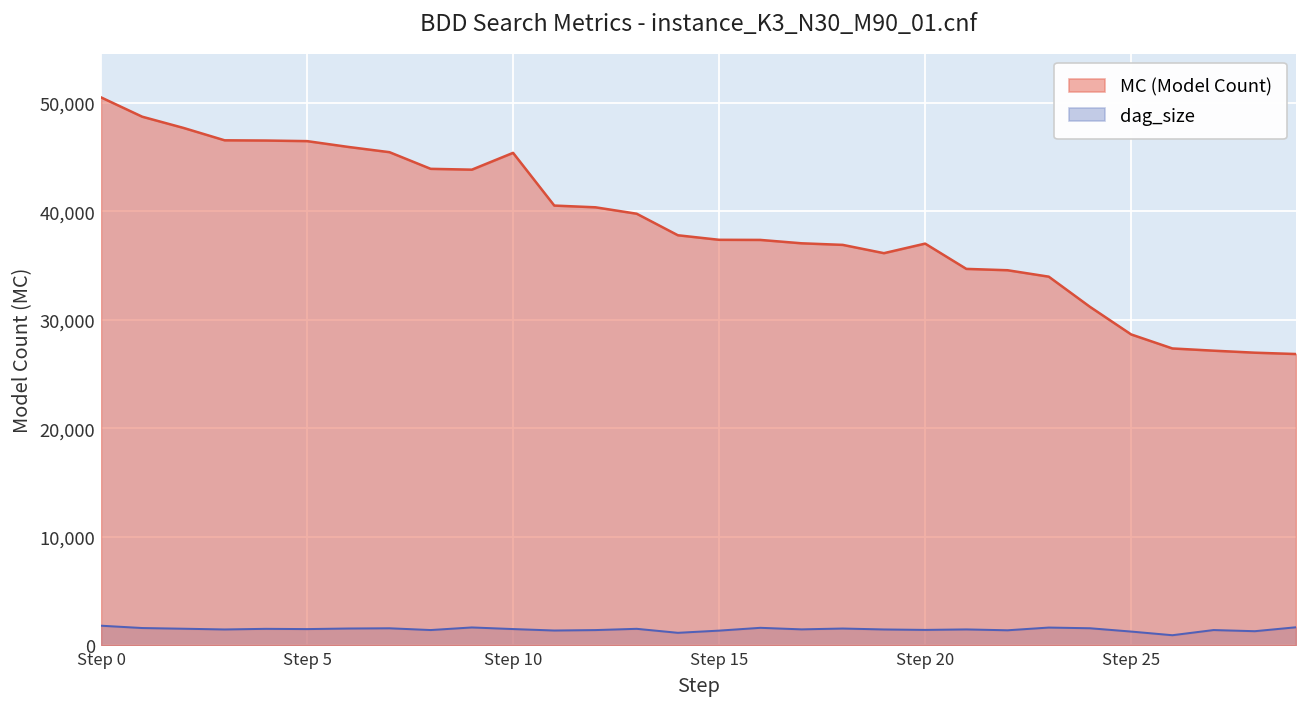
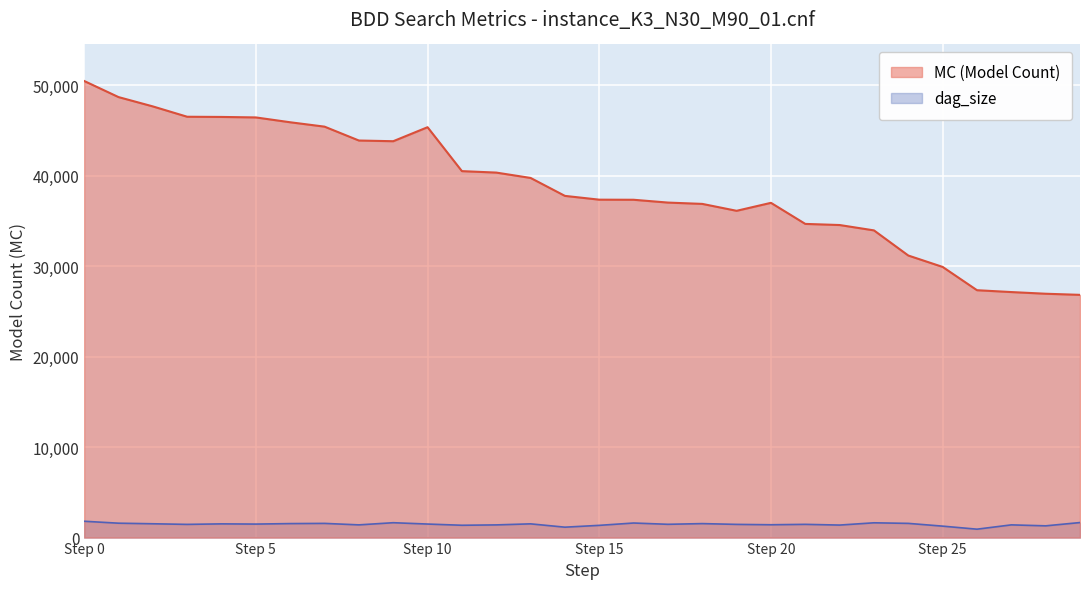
MC (Model Count), Step 25: 29,000 -> 30,000
